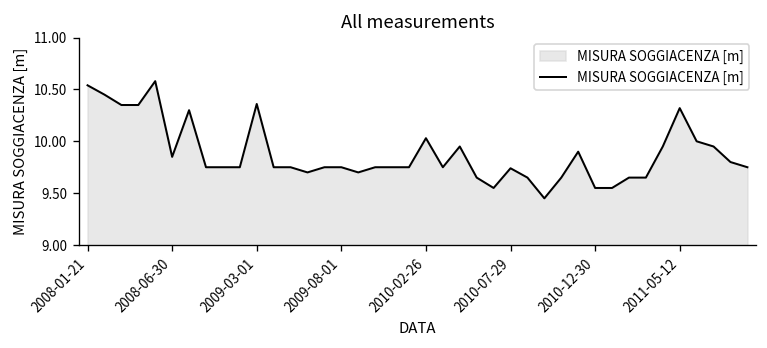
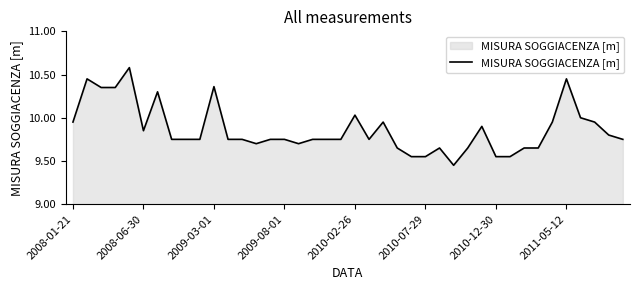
2008-01-21: 10.5 -> 10.0
2010-07-29: 9.7 -> 9.6
2011-05-12: 10.3 -> 10.5
